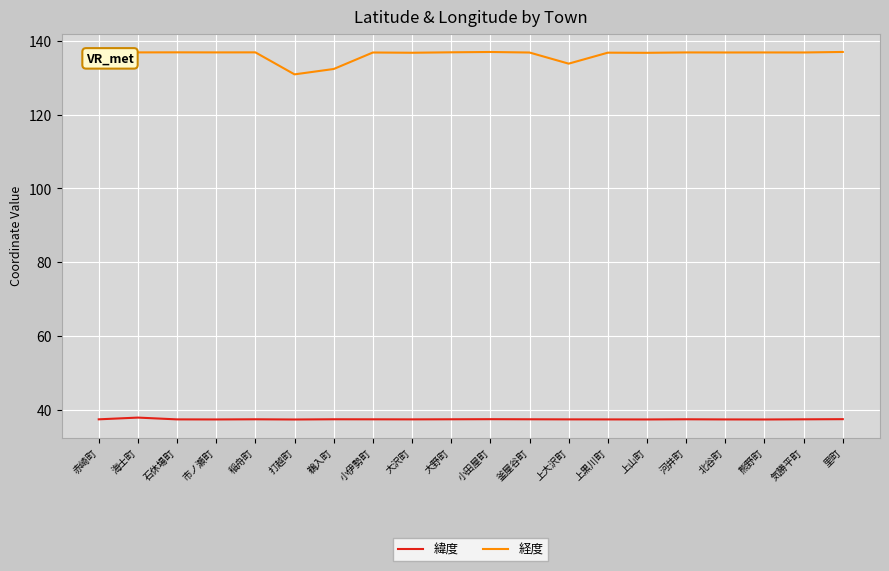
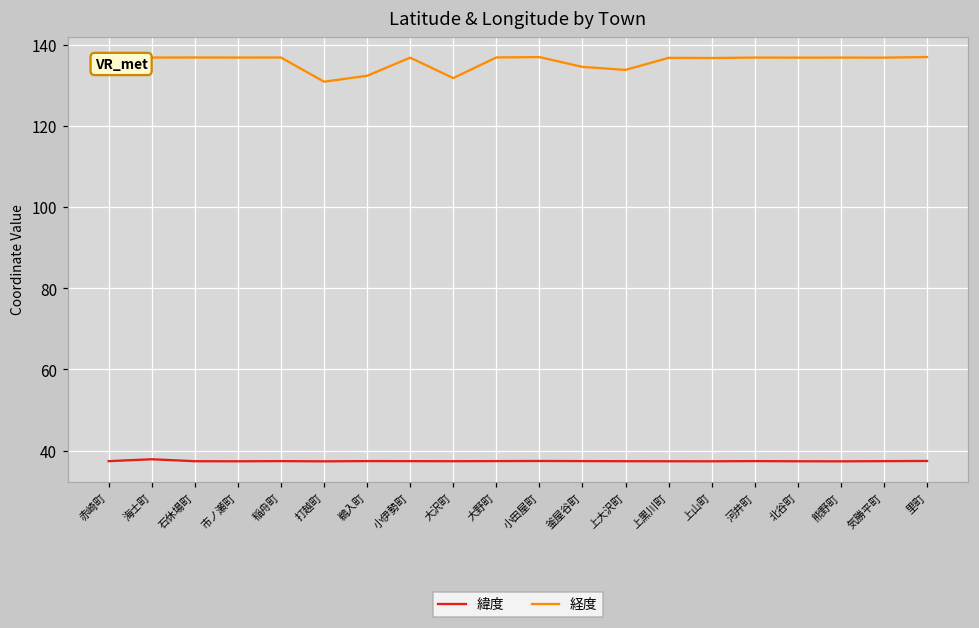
経度, 大沢町: 137 -> 132
経度, 釜屋谷町: 137 -> 135
